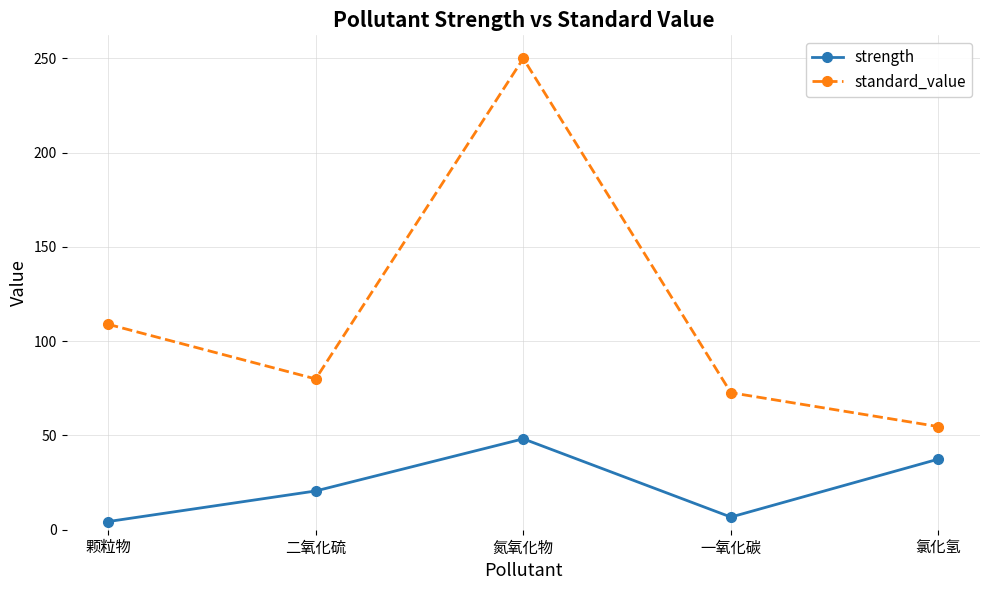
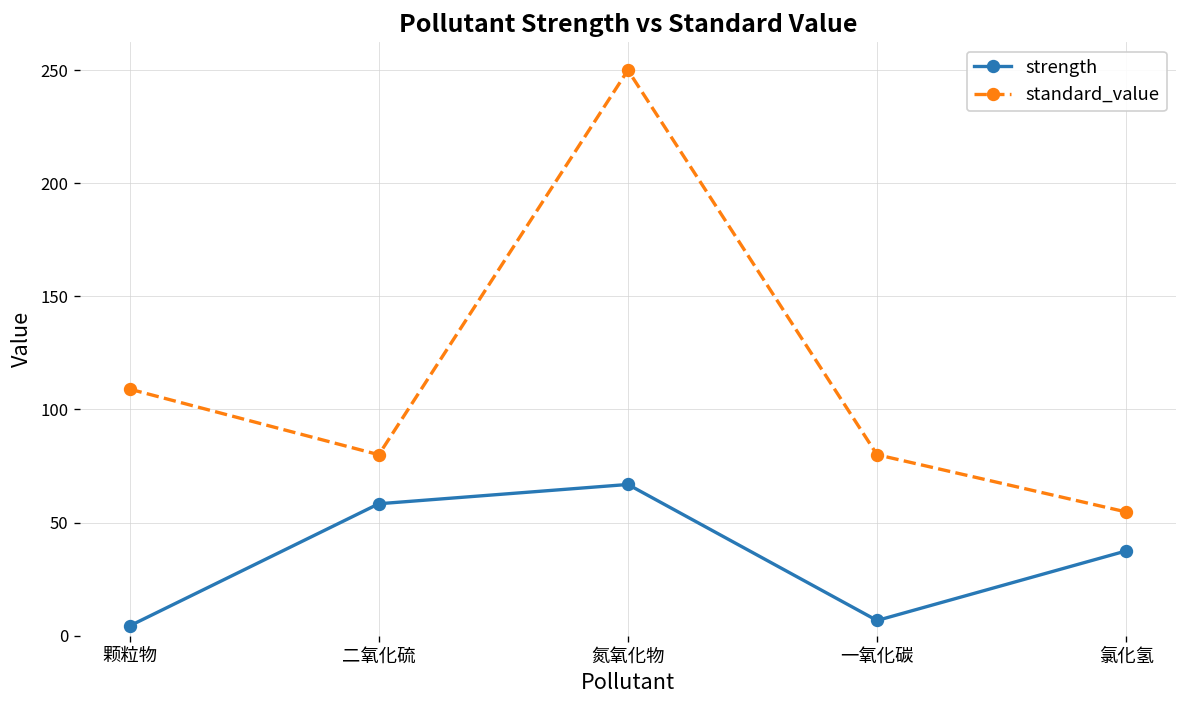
strength, 二氧化硫: 21 -> 58
strength, 氮氧化物: 48 -> 67
standard_value, 一氧化碳: 73 -> 80
